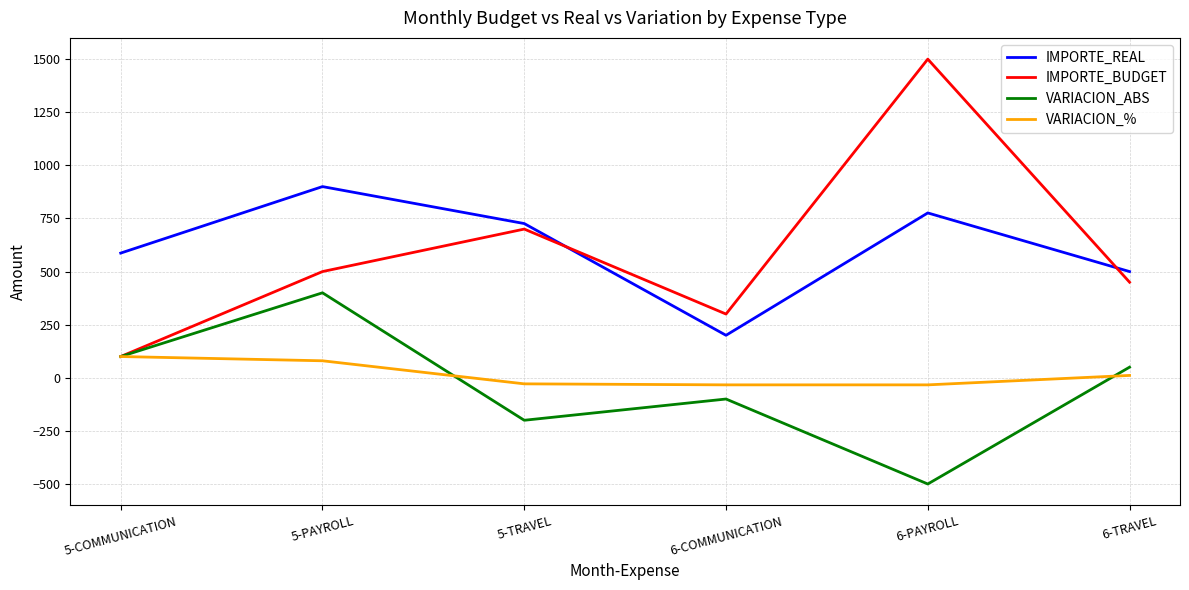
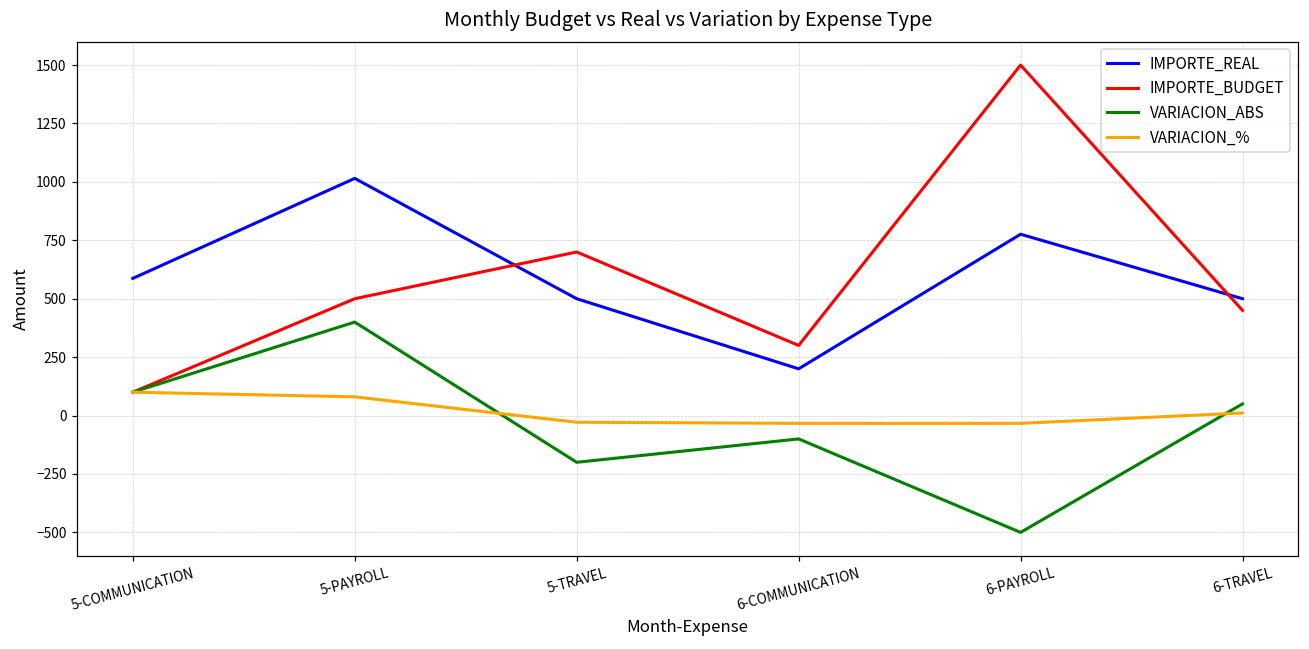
IMPORTE_REAL, 5-PAYROLL: 900 -> 1020
IMPORTE_REAL, 5-TRAVEL: 730 -> 500
